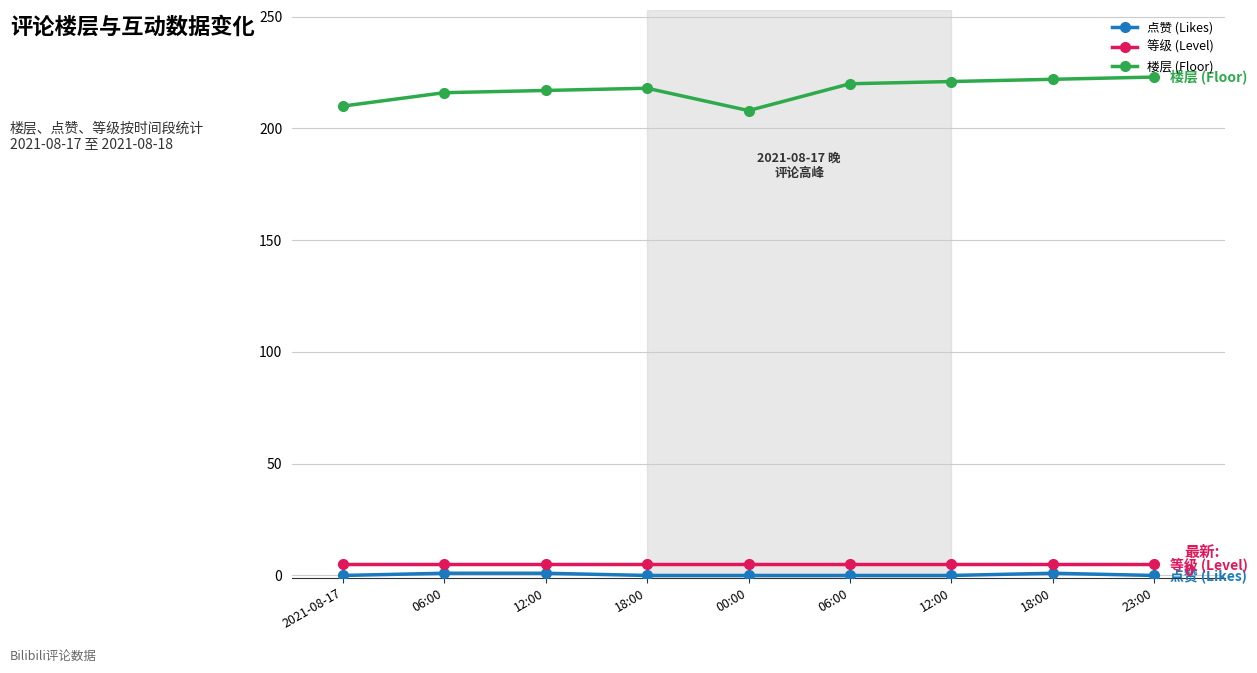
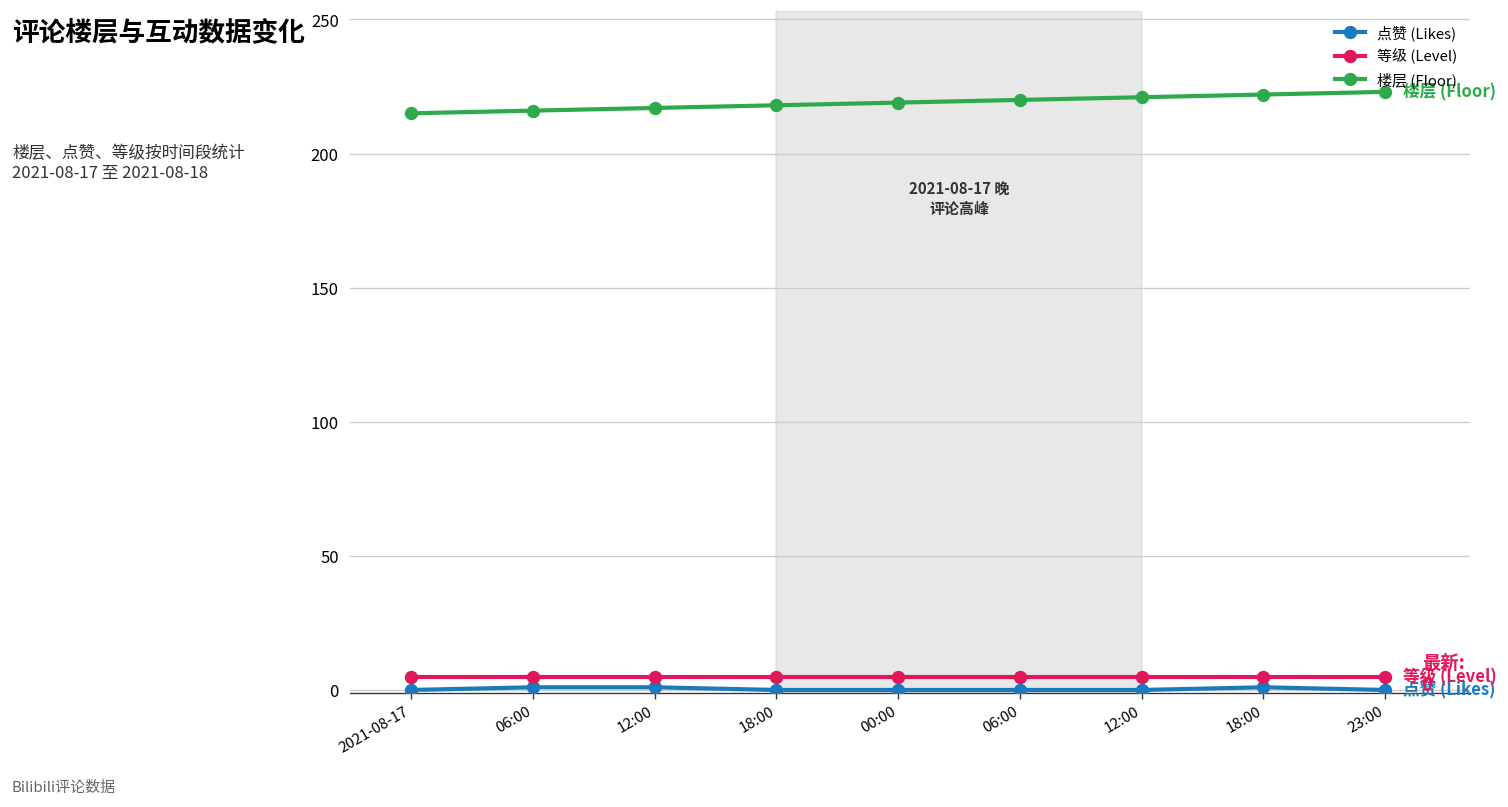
楼层 (Floor), 2021-08-17: 210 -> 215
楼层 (Floor), 00:00: 208 -> 219
